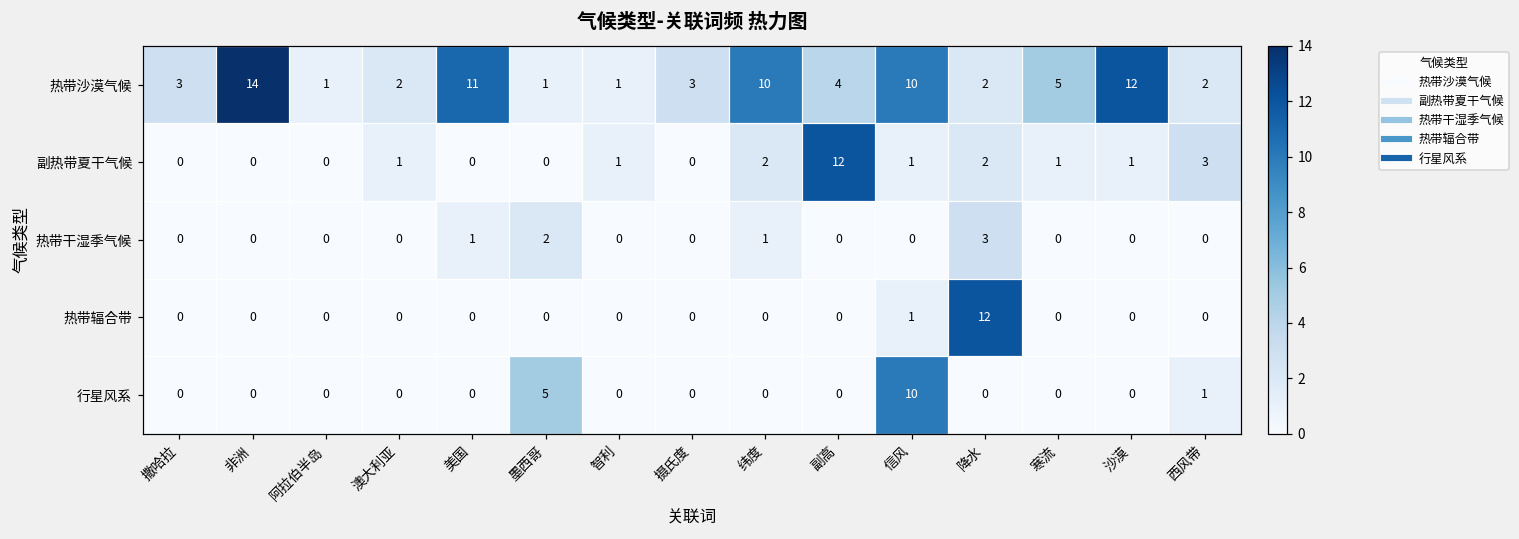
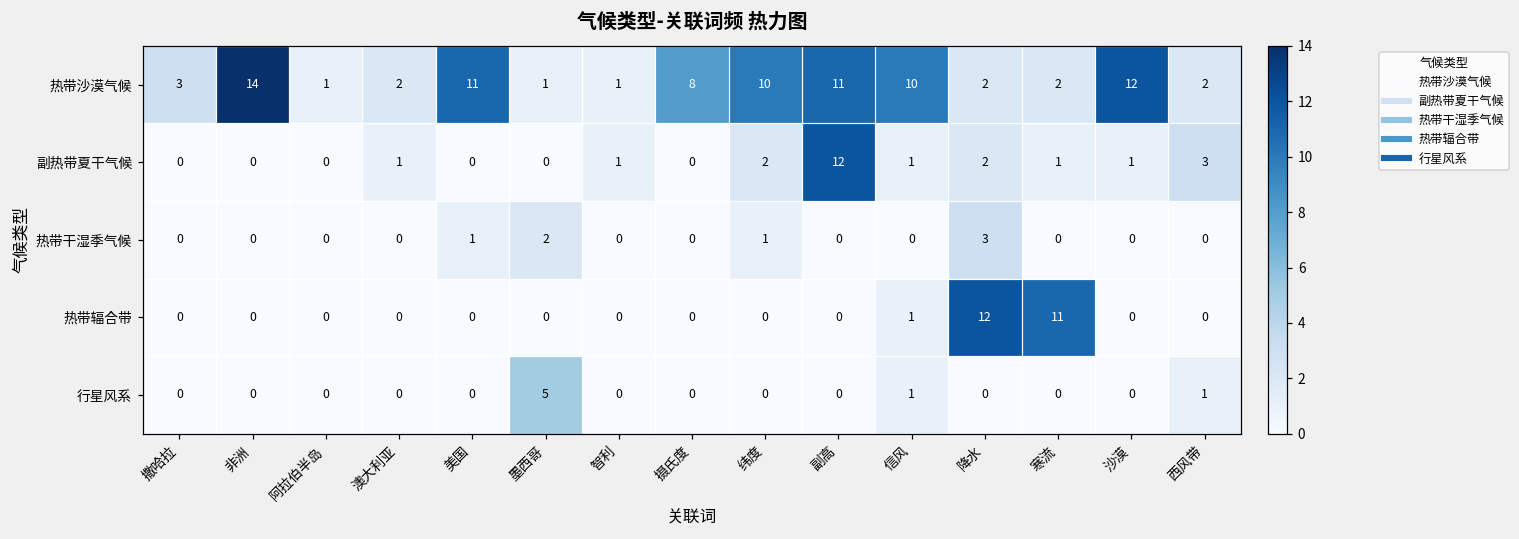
热带沙漠气候, 摄氏度: 3 -> 8
热带沙漠气候, 副高: 4 -> 11
热带沙漠气候, 寒流: 5 -> 2
热带辐合带, 寒流: 0 -> 11
行星风系, 信风: 10 -> 1
